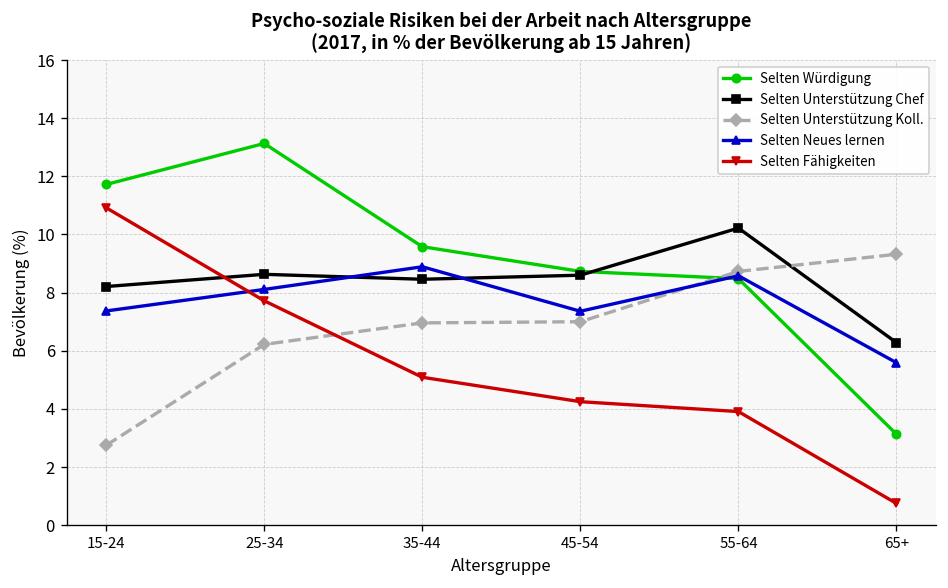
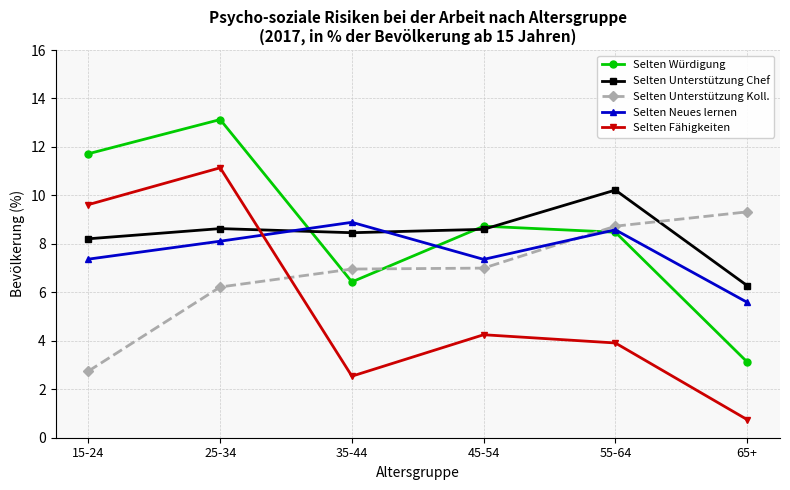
Selten Fähigkeiten, 15-24: 10.9 -> 9.6
Selten Fähigkeiten, 25-34: 7.7 -> 11.1
Selten Würdigung, 35-44: 9.6 -> 6.4
Selten Fähigkeiten, 35-44: 5.1 -> 2.5
